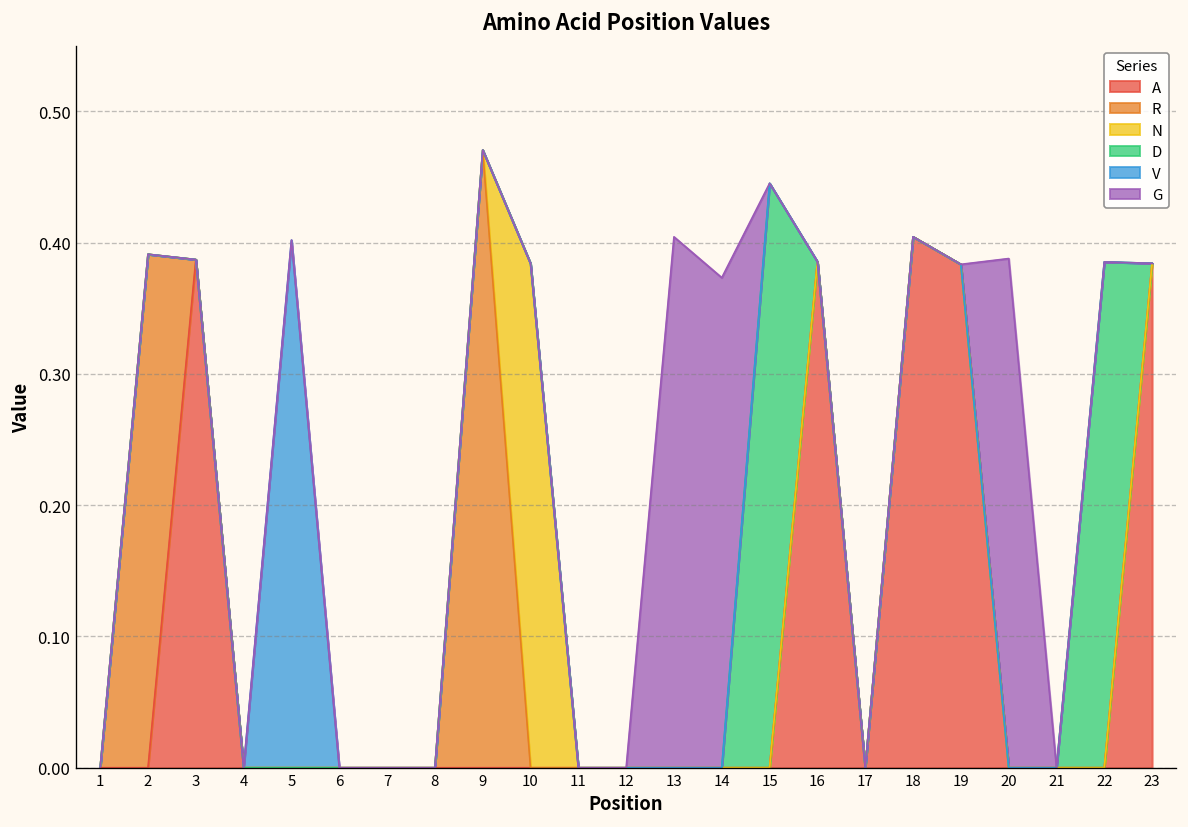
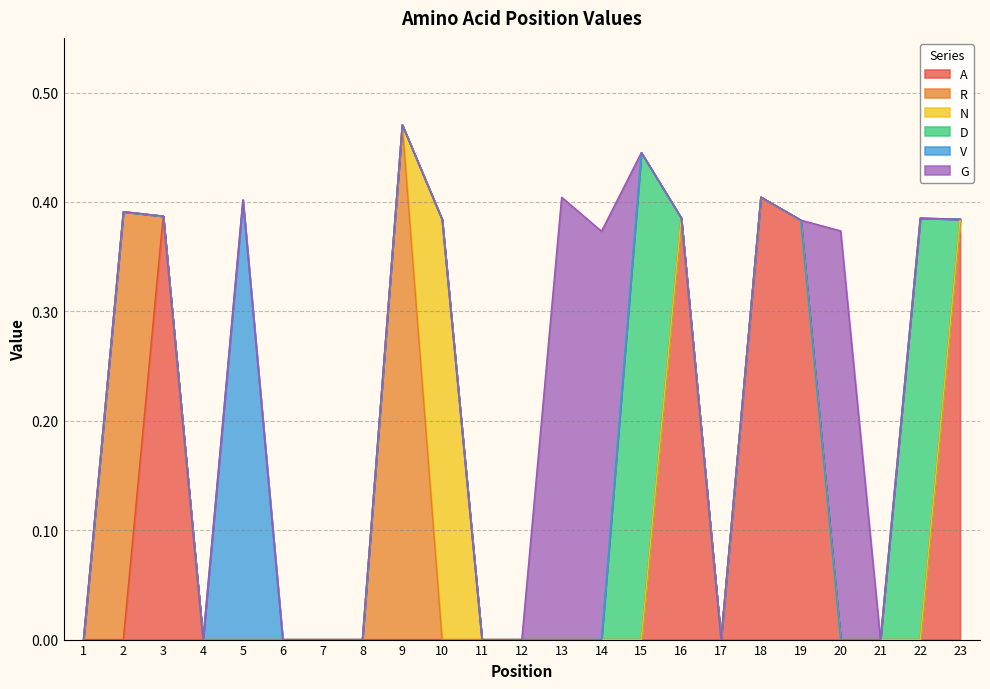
G, 20: 0.388 -> 0.374
